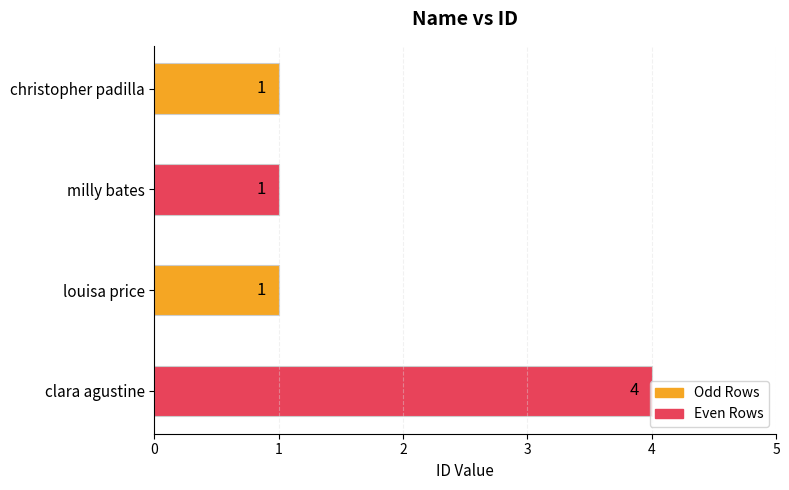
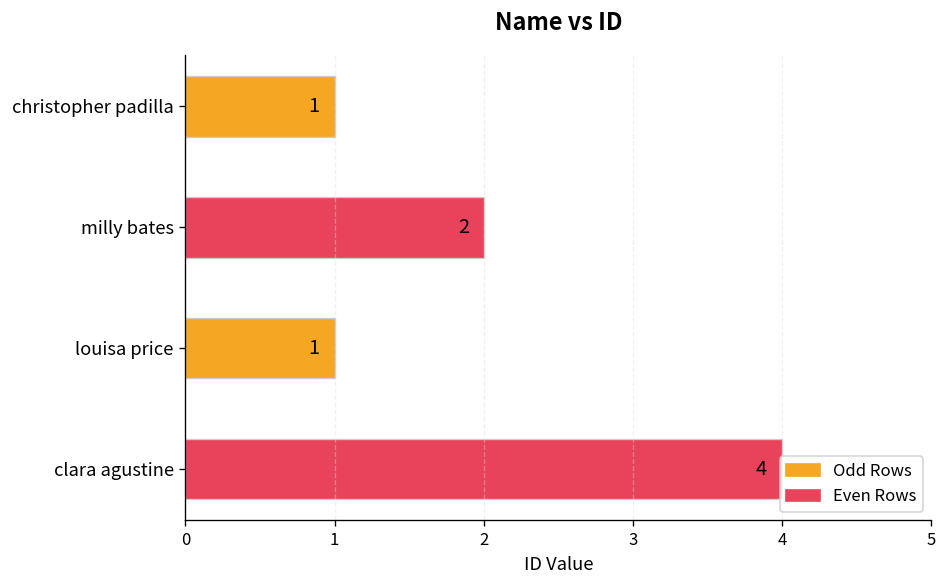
milly bates: 1 -> 2
